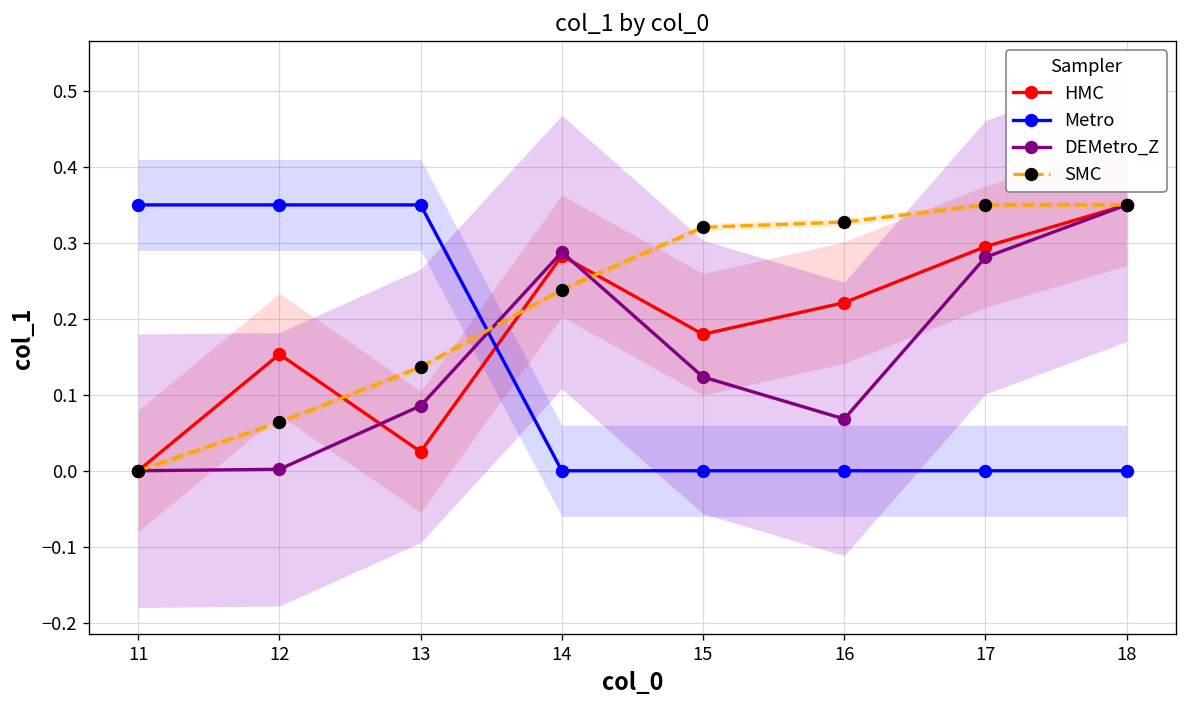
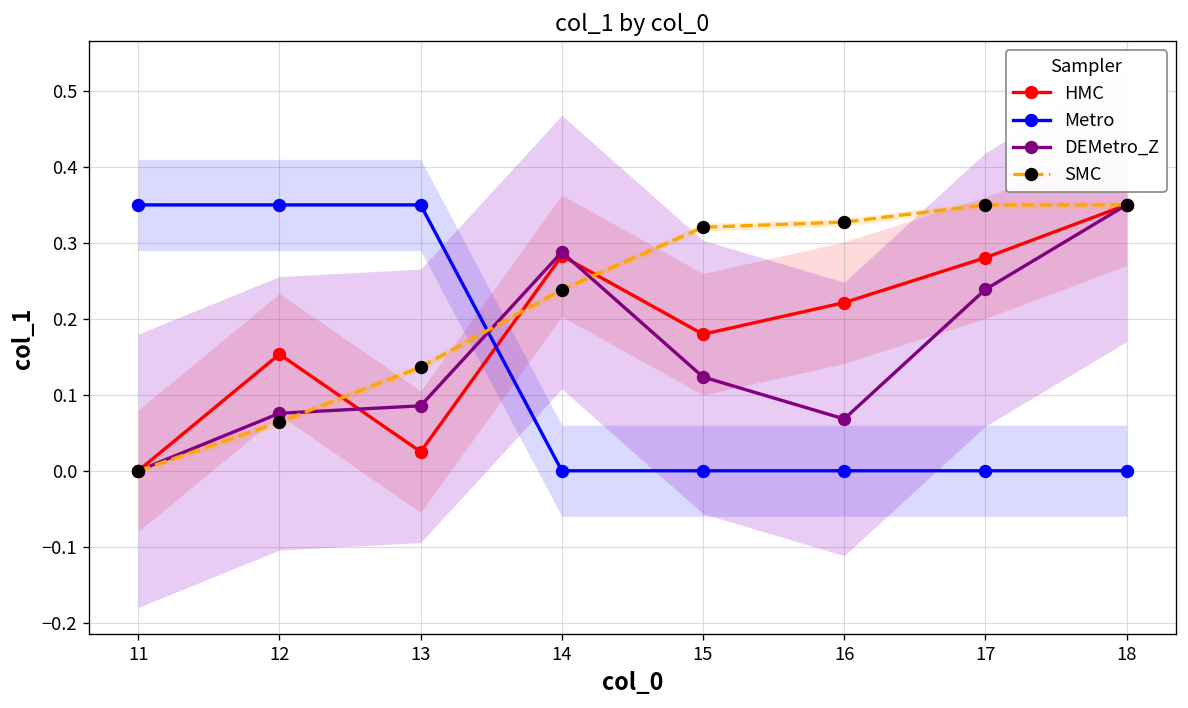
DEMetro_Z, 12: 0.00 -> 0.08
HMC, 17: 0.30 -> 0.28
DEMetro_Z, 17: 0.28 -> 0.24
